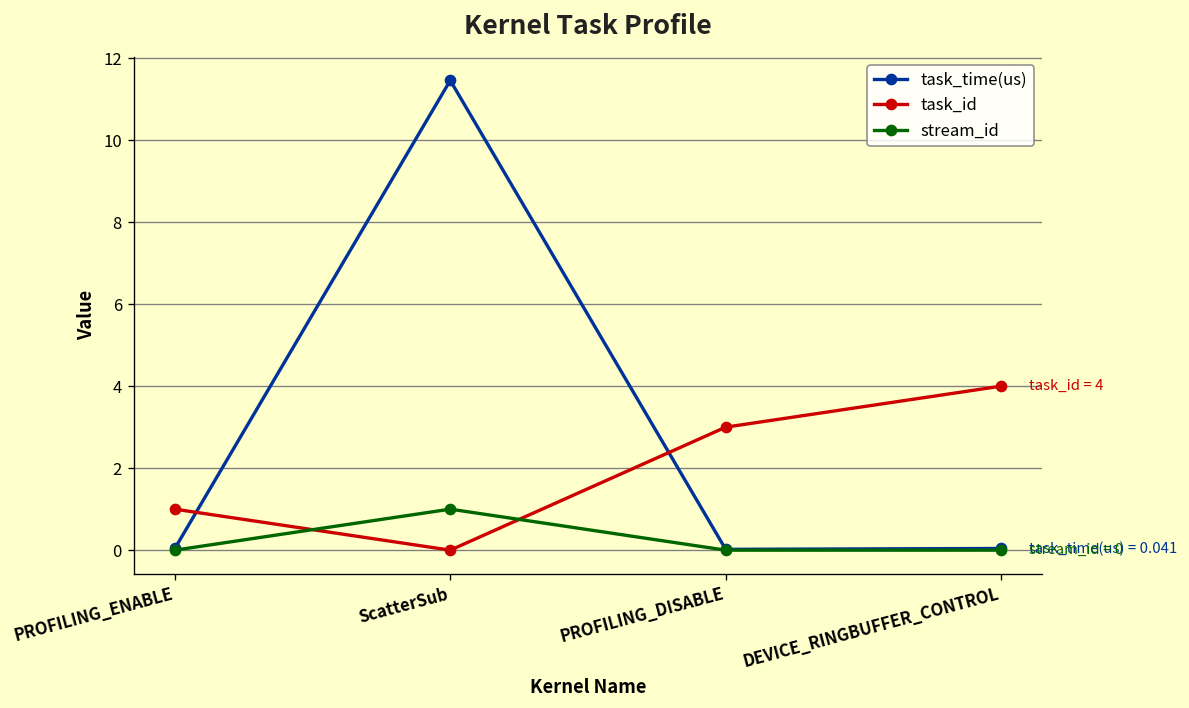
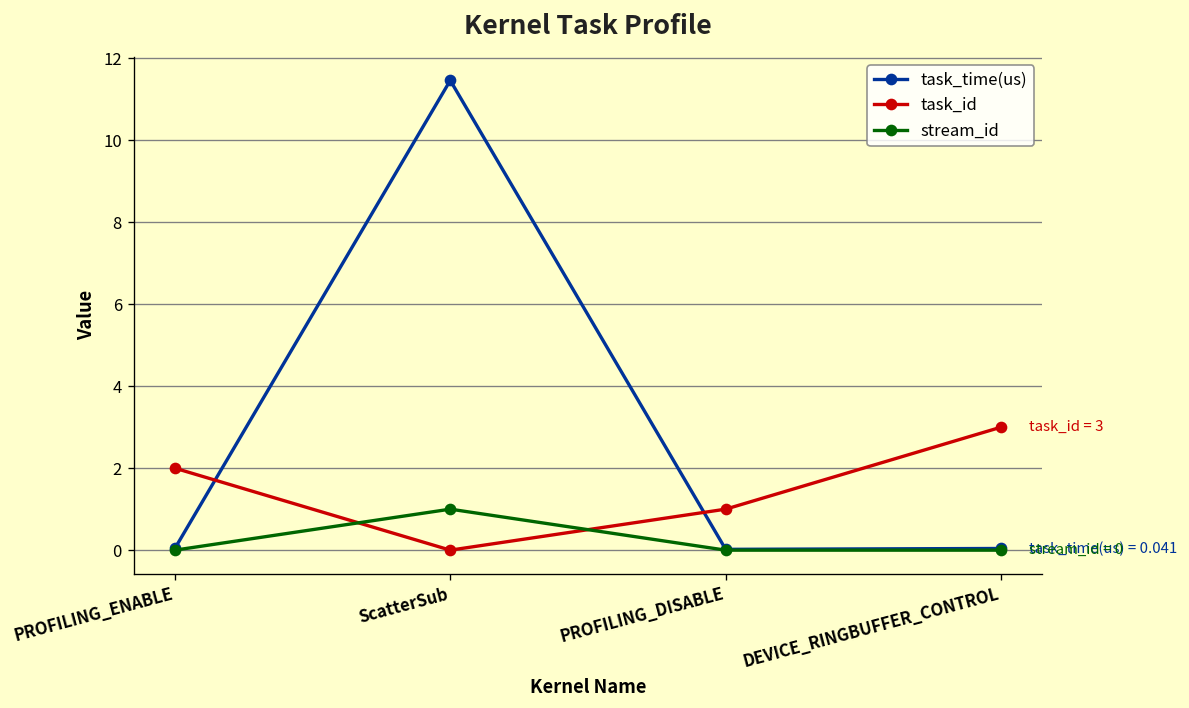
task_id, PROFILING_ENABLE: 1 -> 2
task_id, PROFILING_DISABLE: 3 -> 1
task_id, DEVICE_RINGBUFFER_CONTROL: 4 -> 3
